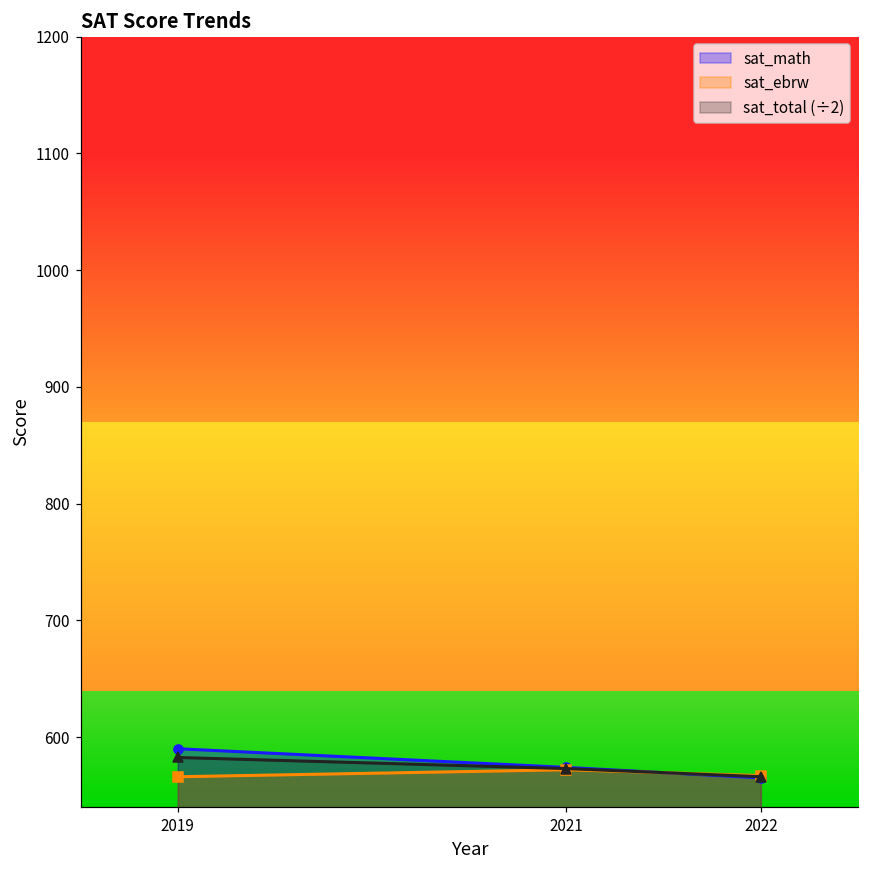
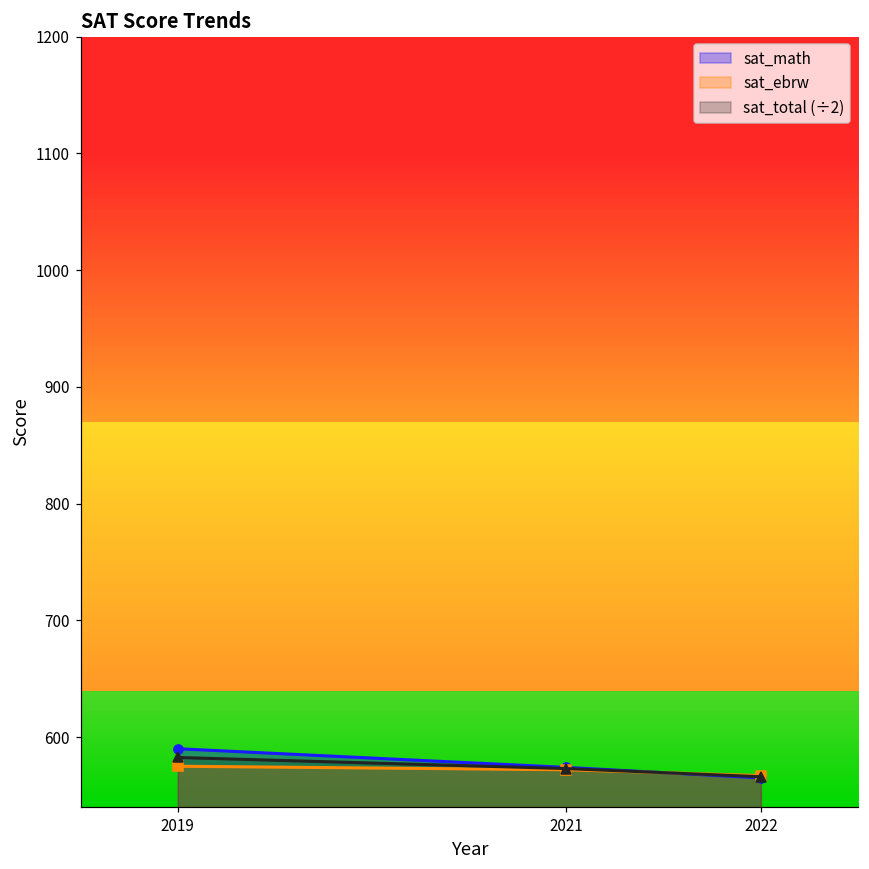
sat_ebrw, 2019: 566 -> 575
